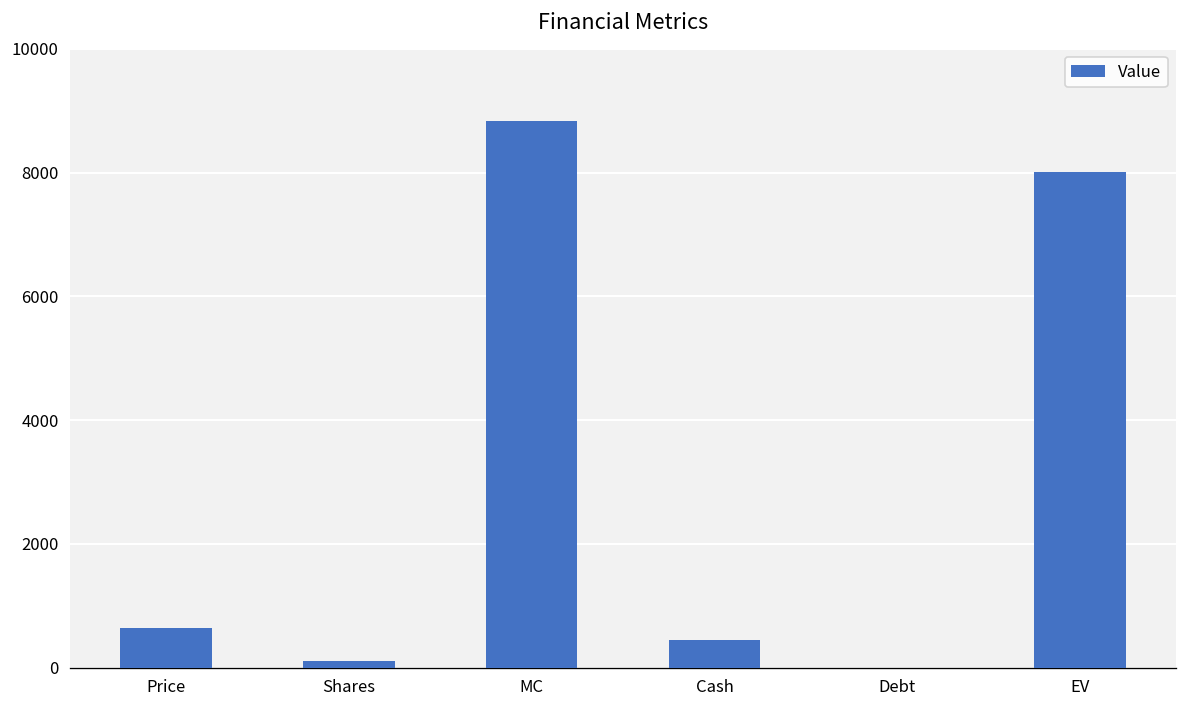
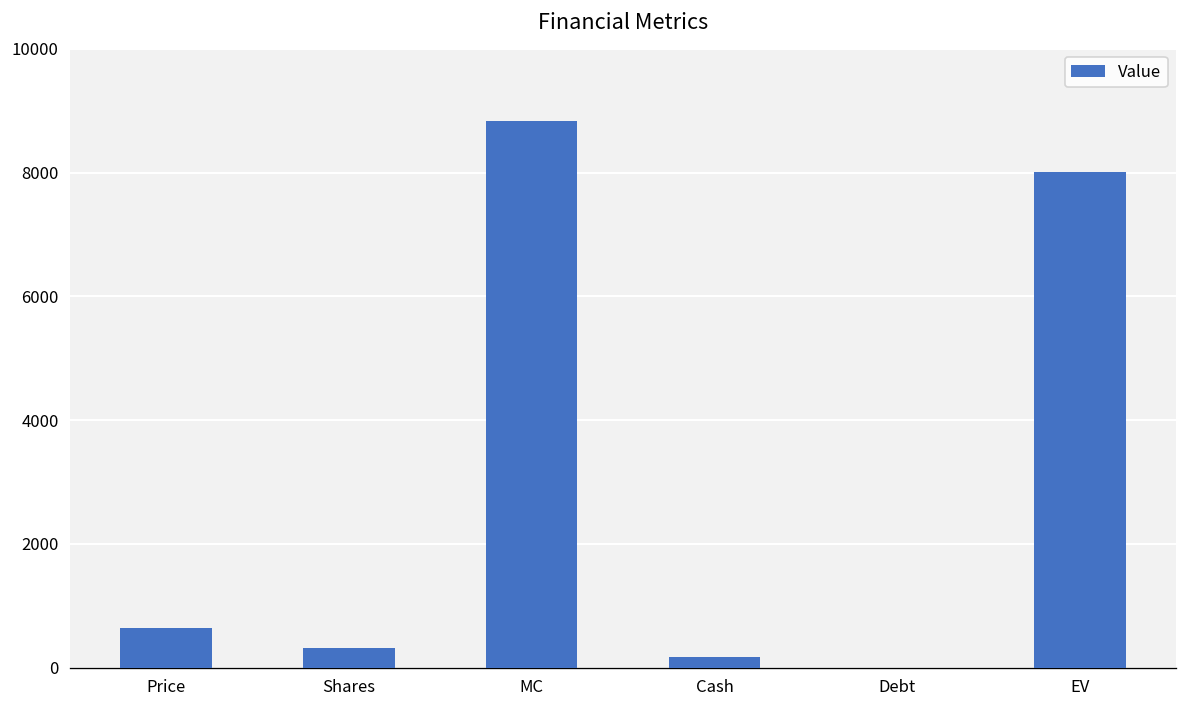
Shares: 100 -> 300
Cash: 400 -> 200
